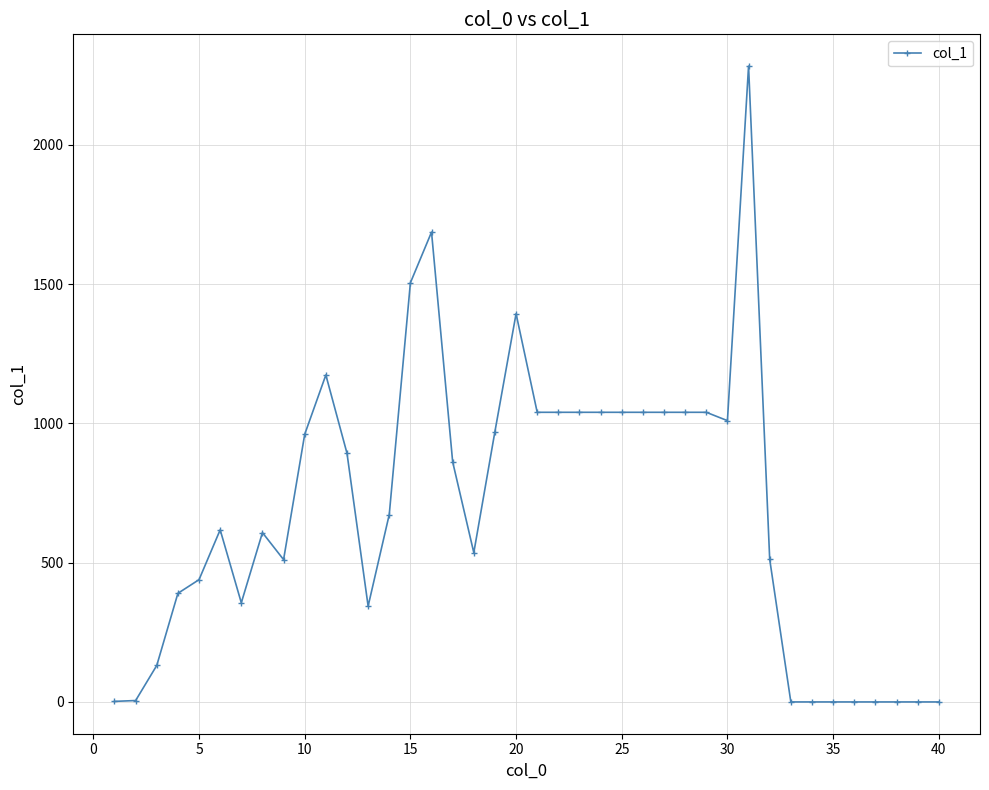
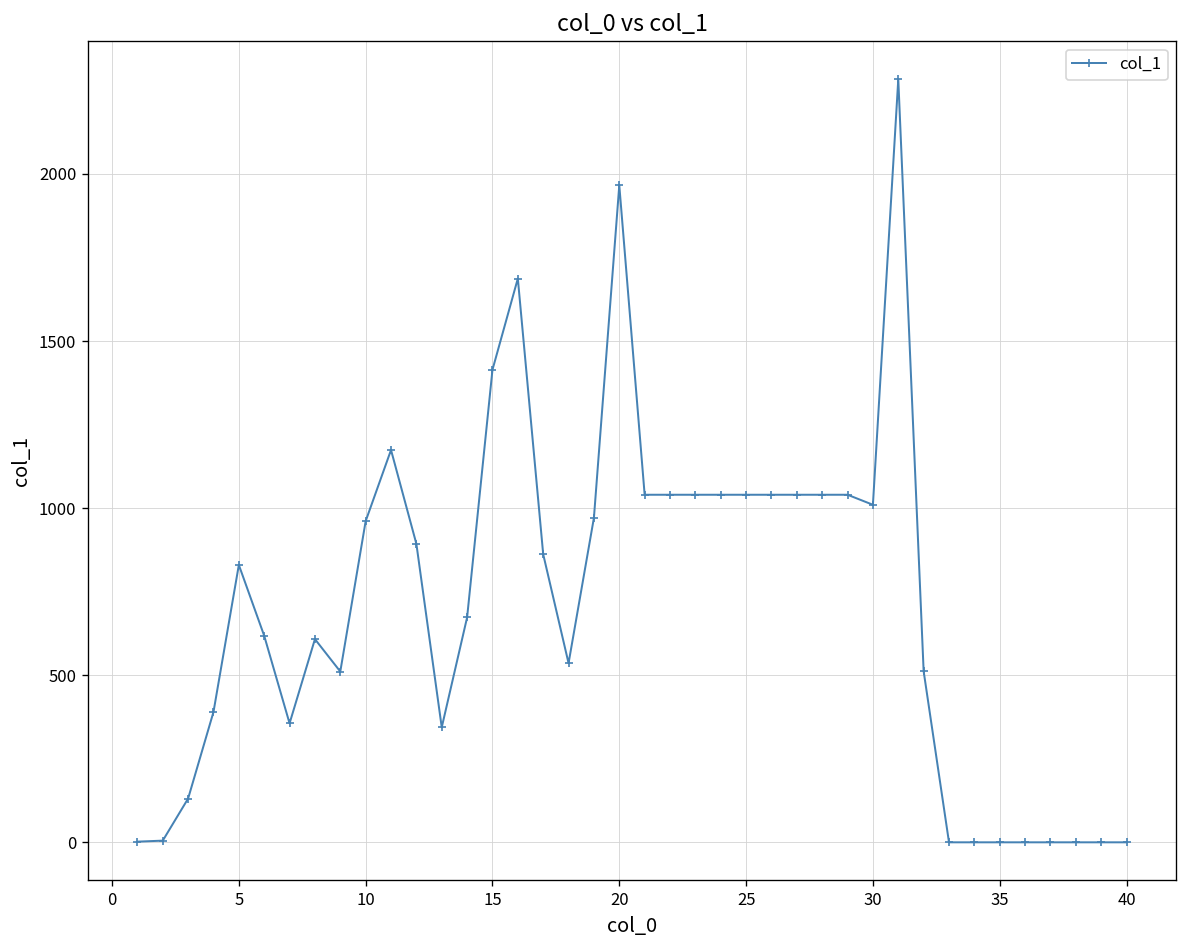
5: 440 -> 830
15: 1510 -> 1410
20: 1390 -> 1970
